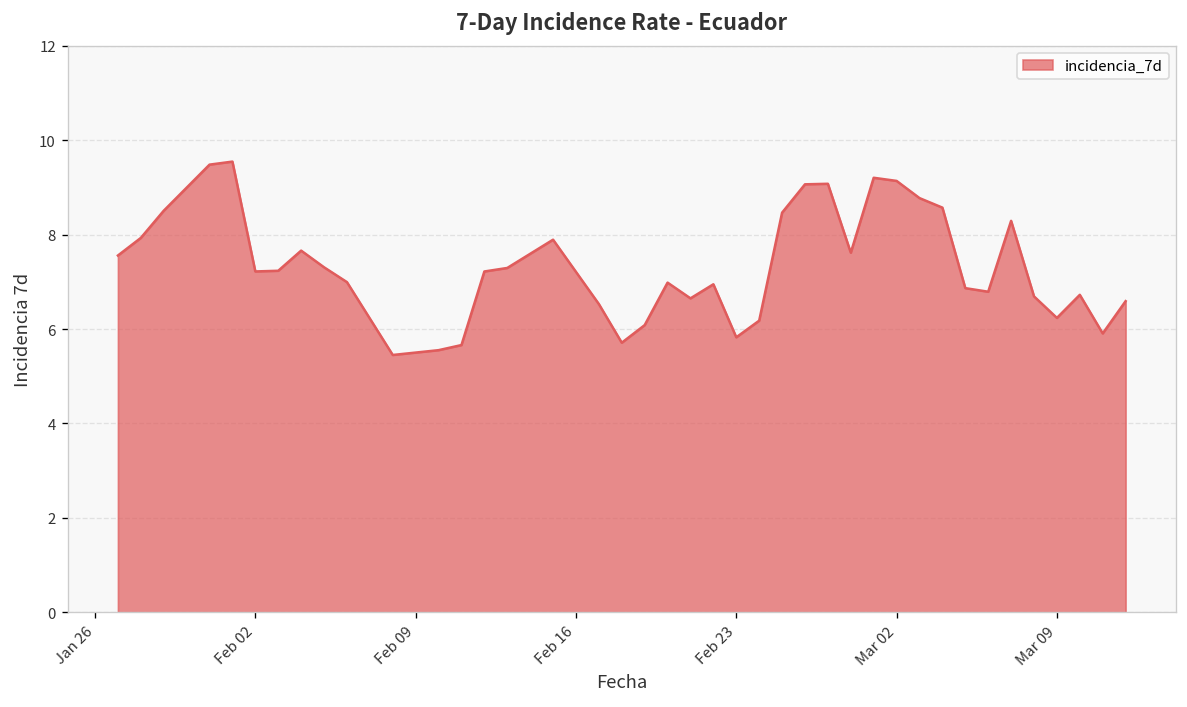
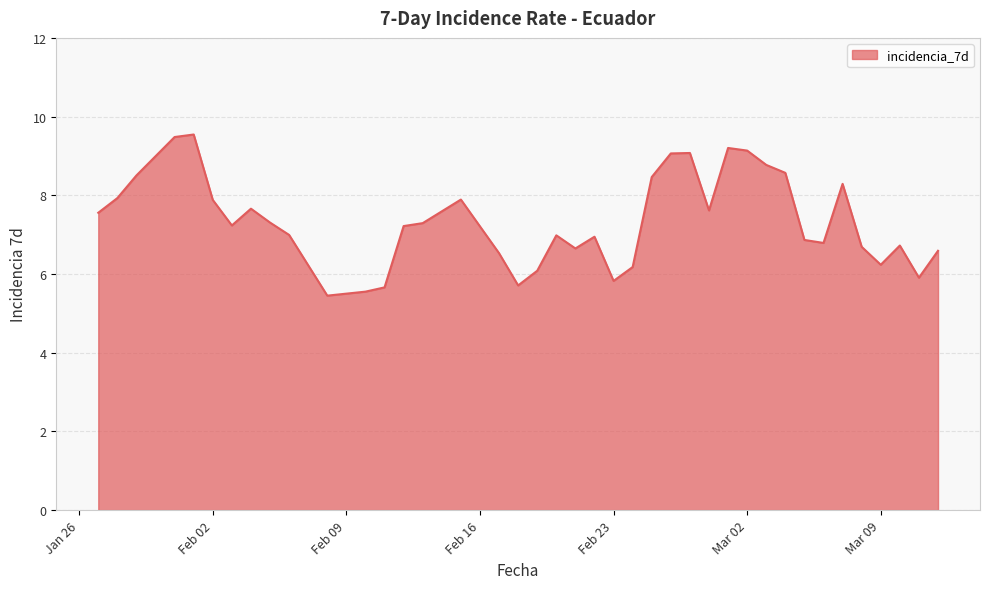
Feb 02: 7.2 -> 7.9
